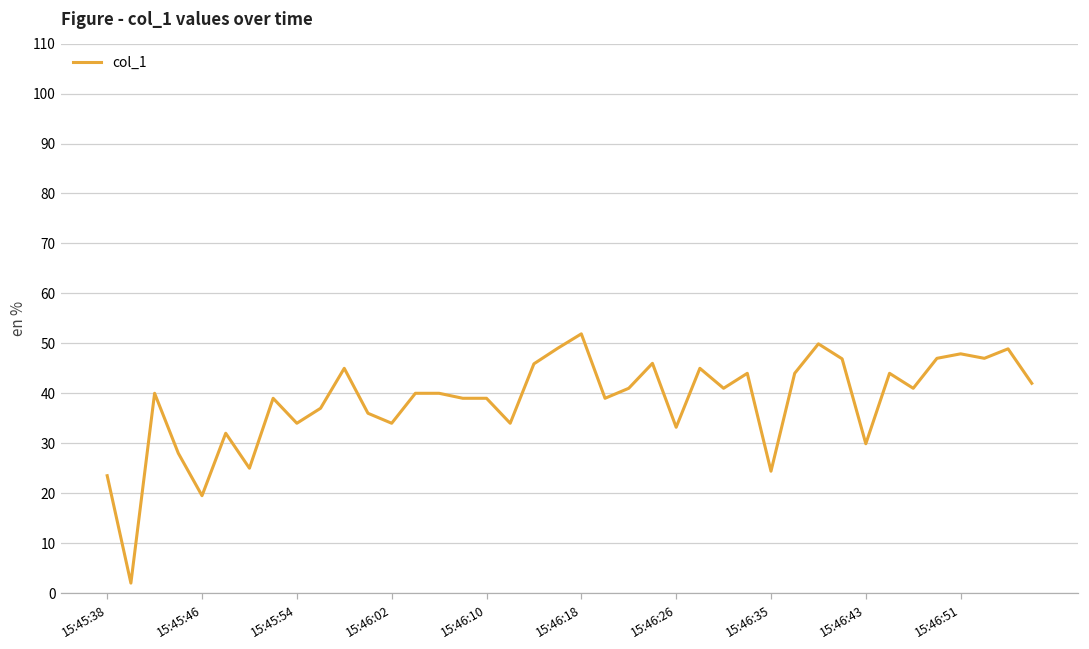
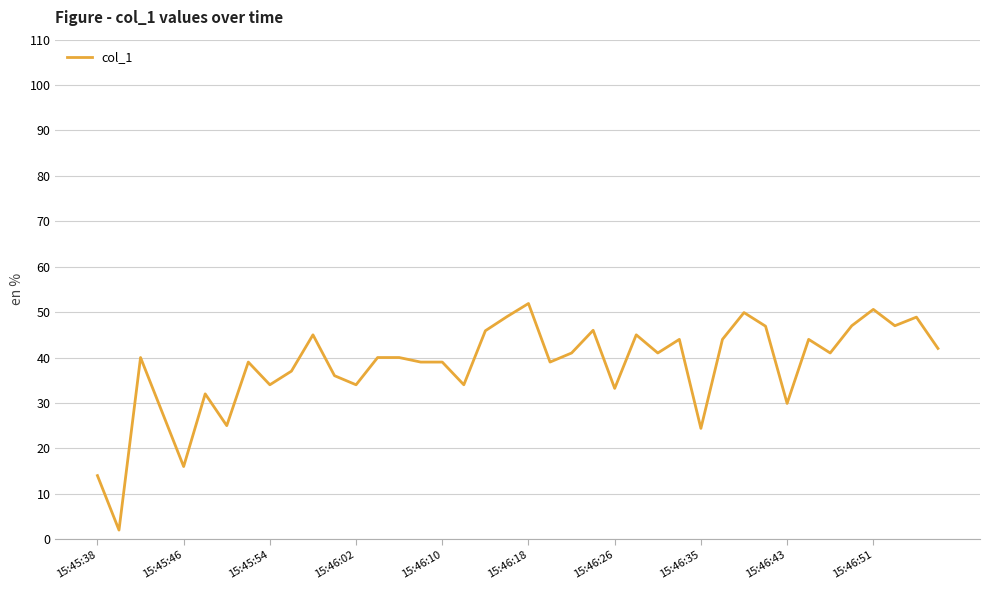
15:45:38: 24 -> 14
15:45:46: 20 -> 16
15:46:51: 48 -> 51
